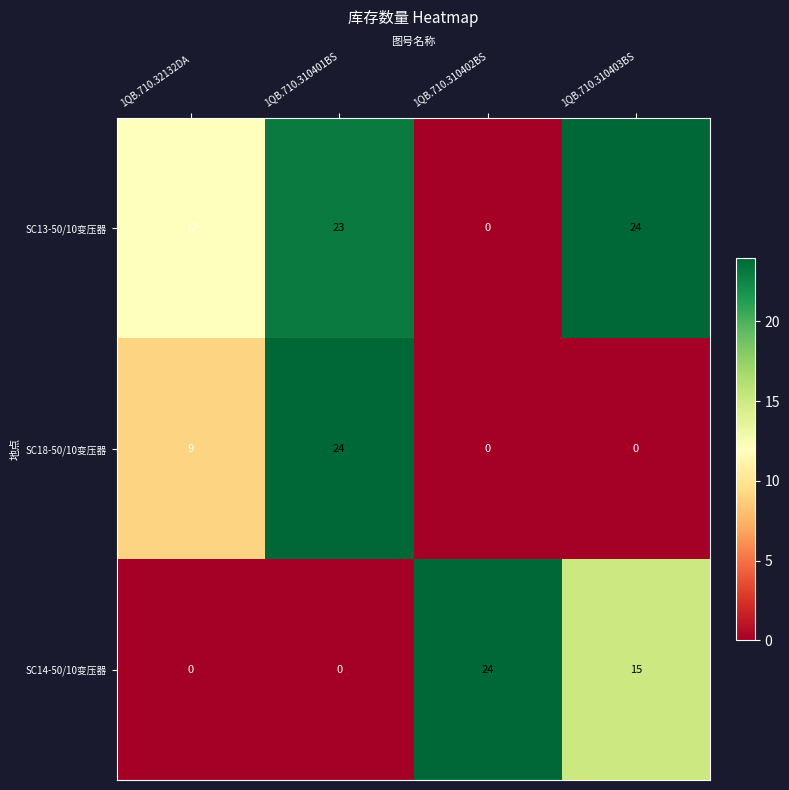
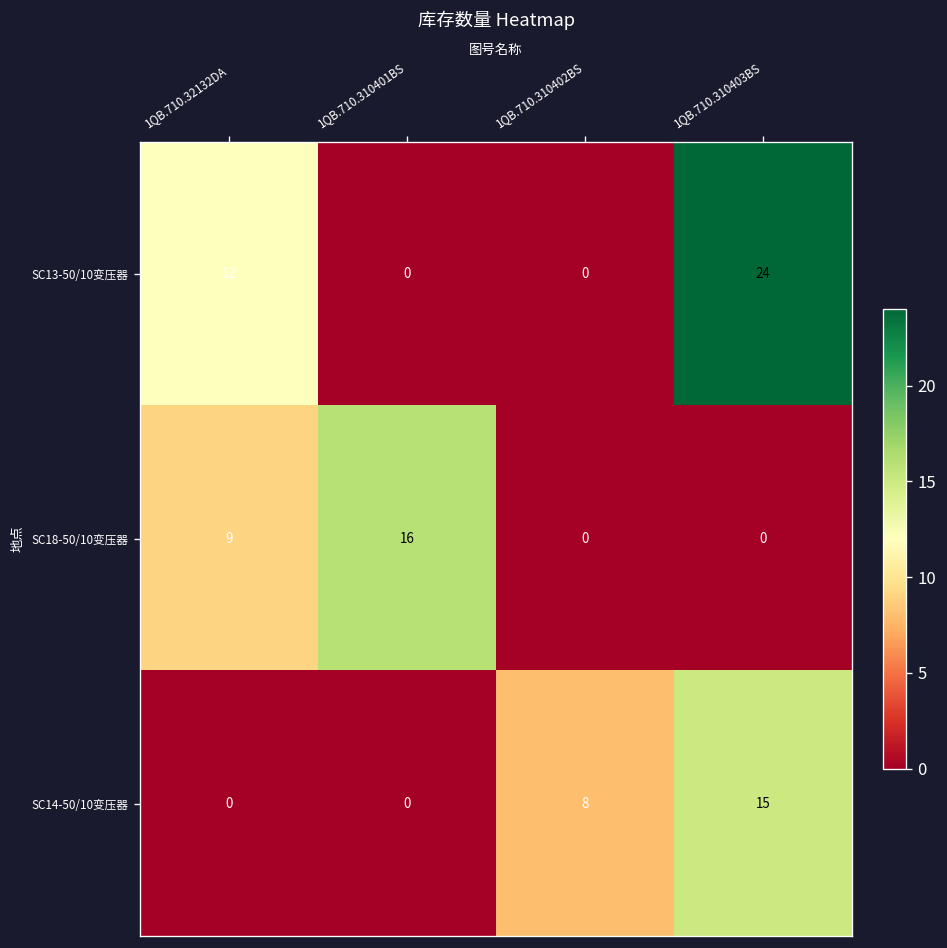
SC13-50/10变压器, 1QB.710.310401BS: 23 -> 0
SC18-50/10变压器, 1QB.710.310401BS: 24 -> 16
SC14-50/10变压器, 1QB.710.310402BS: 24 -> 8
